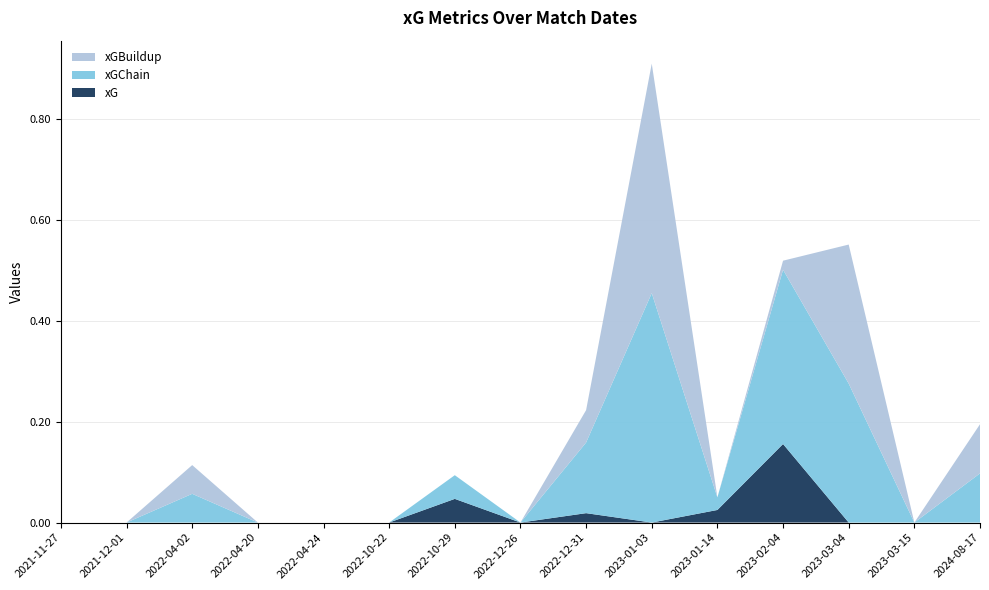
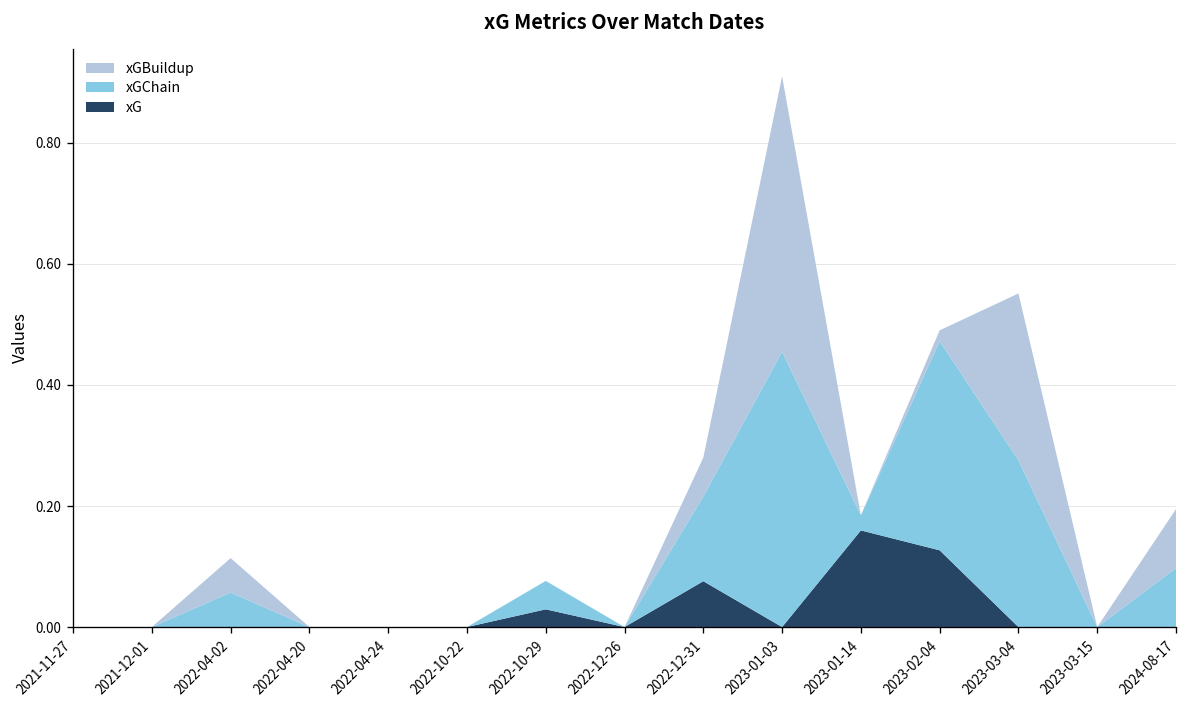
xG, 2022-10-29: 0.05 -> 0.03
xG, 2022-12-31: 0.02 -> 0.08
xG, 2023-01-14: 0.02 -> 0.16
xG, 2023-02-04: 0.16 -> 0.13
